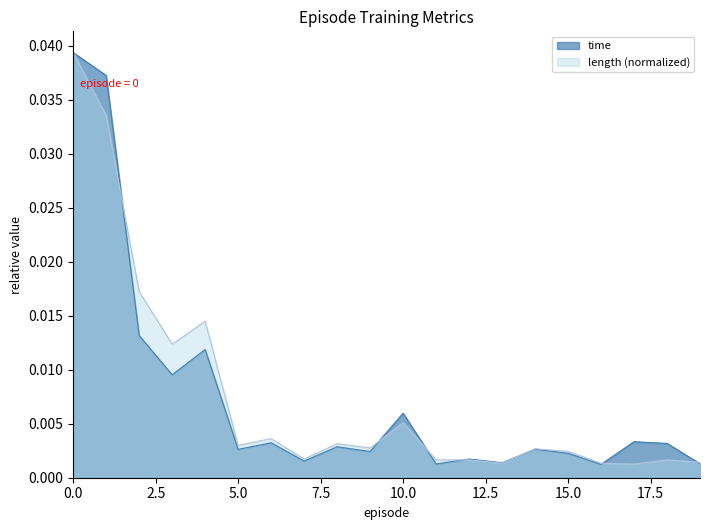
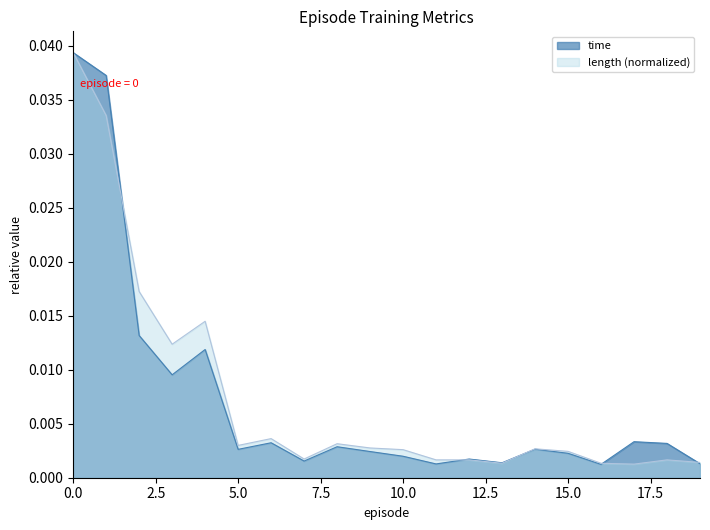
time, 10.0: 0.0060 -> 0.0020
length (normalized), 10.0: 0.0051 -> 0.0026
